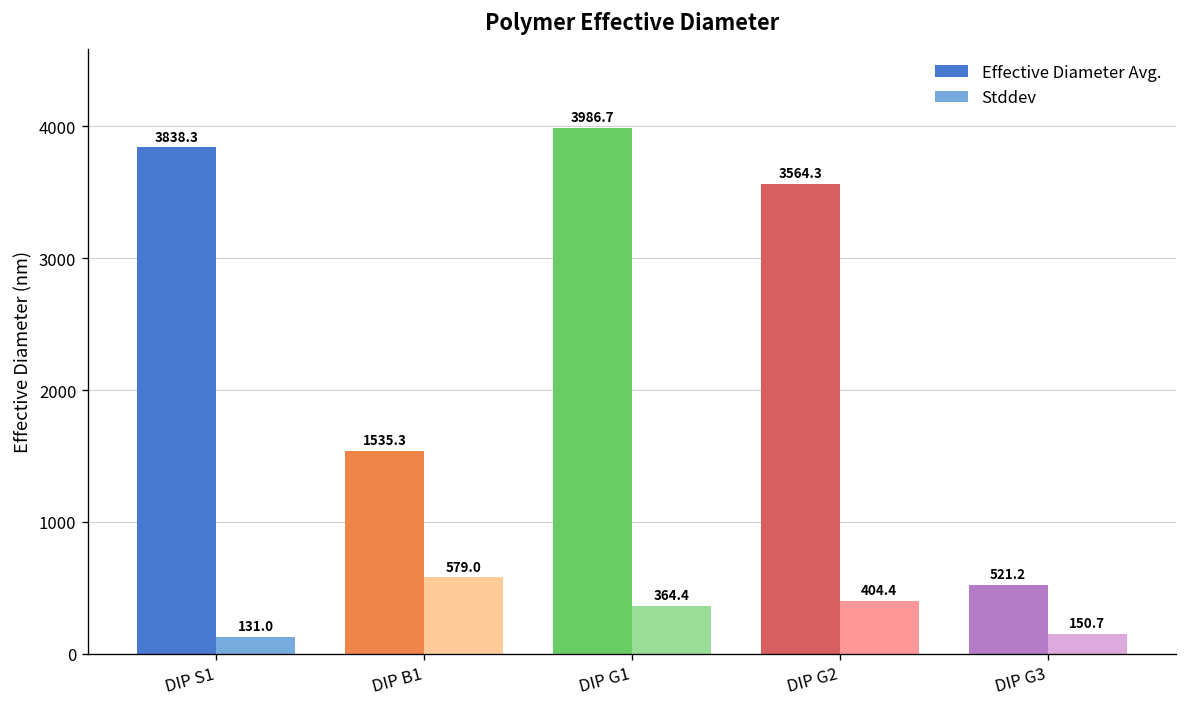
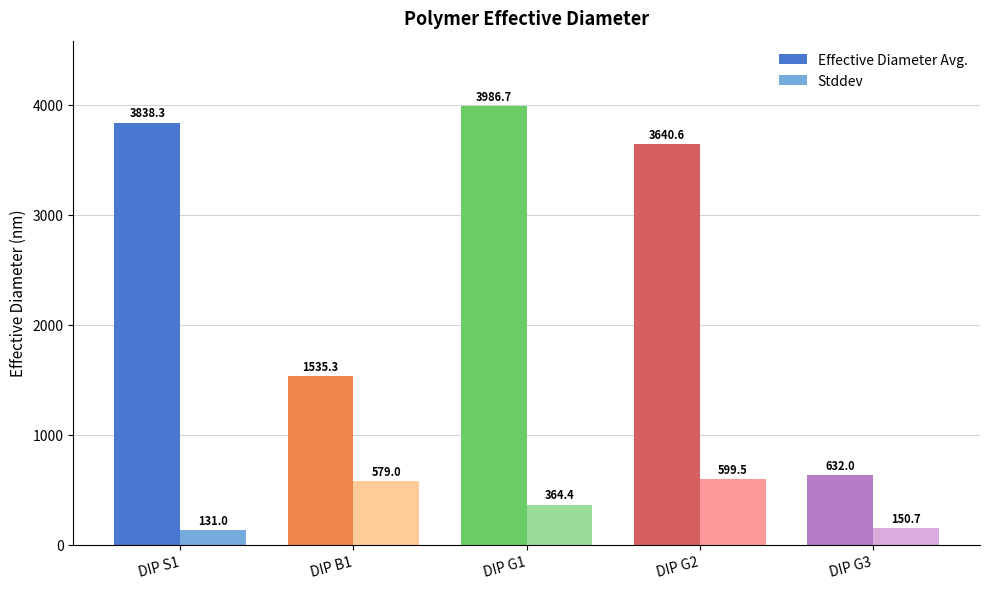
Effective Diameter Avg., DIP G2: 3564.3 -> 3640.6
Stddev, DIP G2: 404.4 -> 599.5
Effective Diameter Avg., DIP G3: 521.2 -> 632.0
